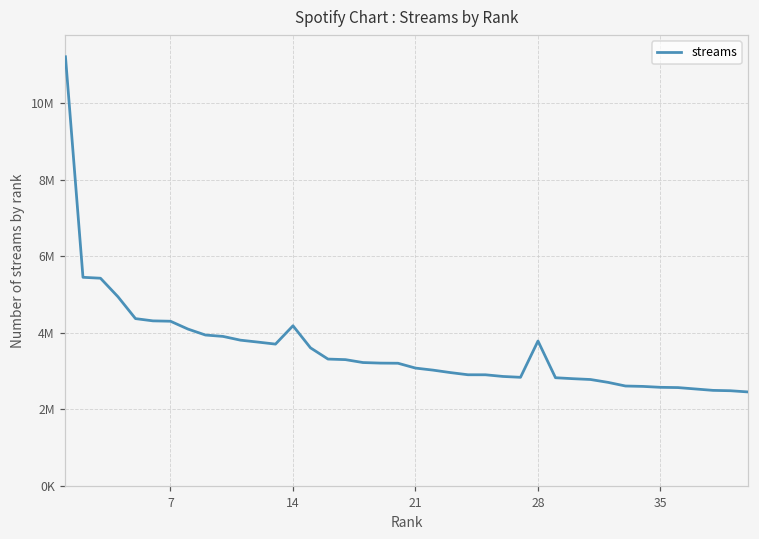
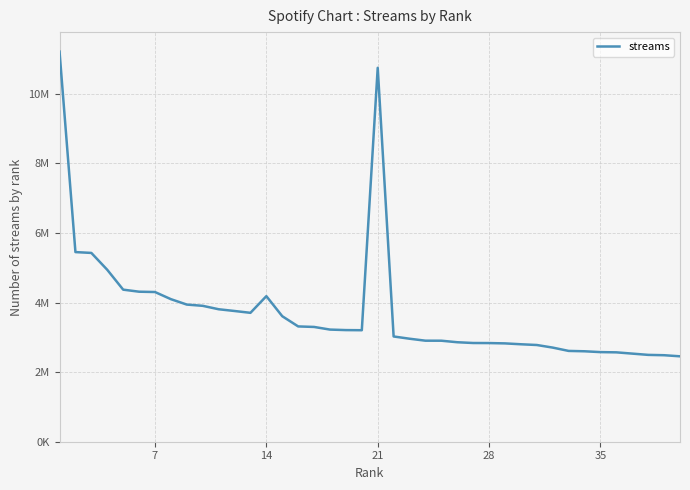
21: 3100000 -> 10700000
28: 3800000 -> 2800000
